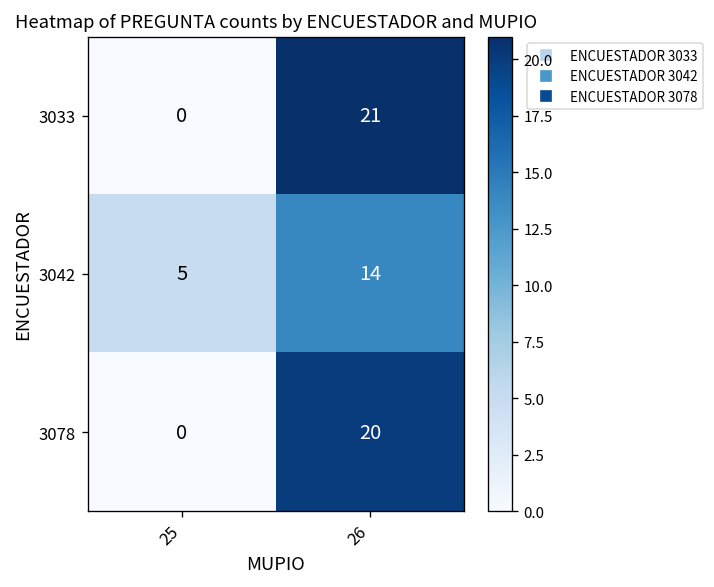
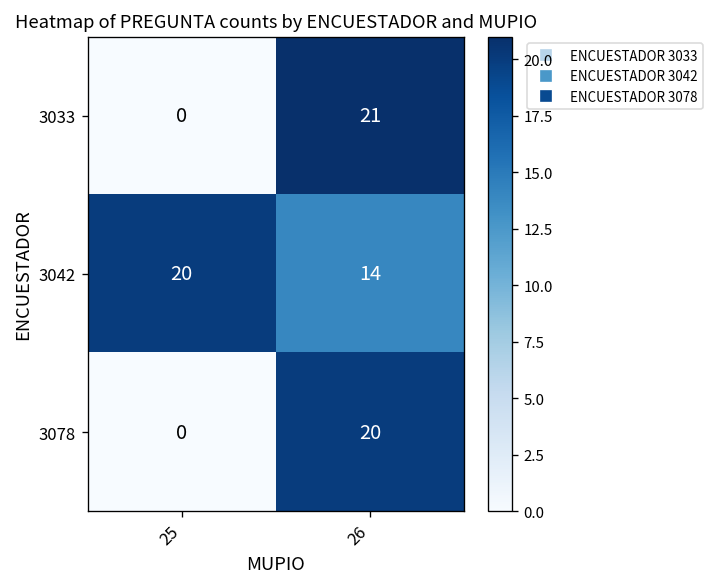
3042, 25: 5 -> 20
